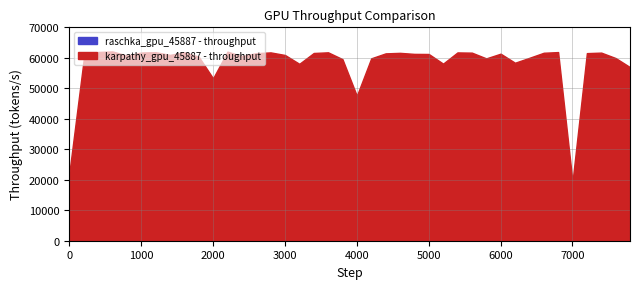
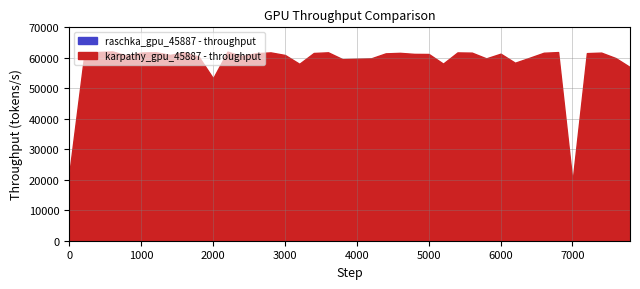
karpathy_gpu_45887 - throughput, 4000: 48000 -> 60000
